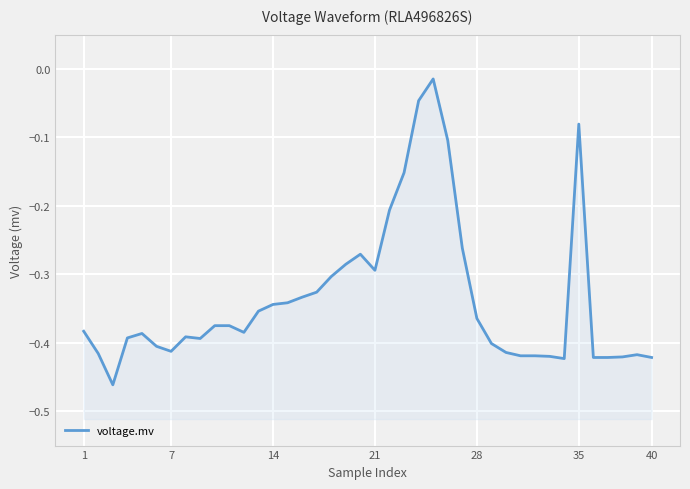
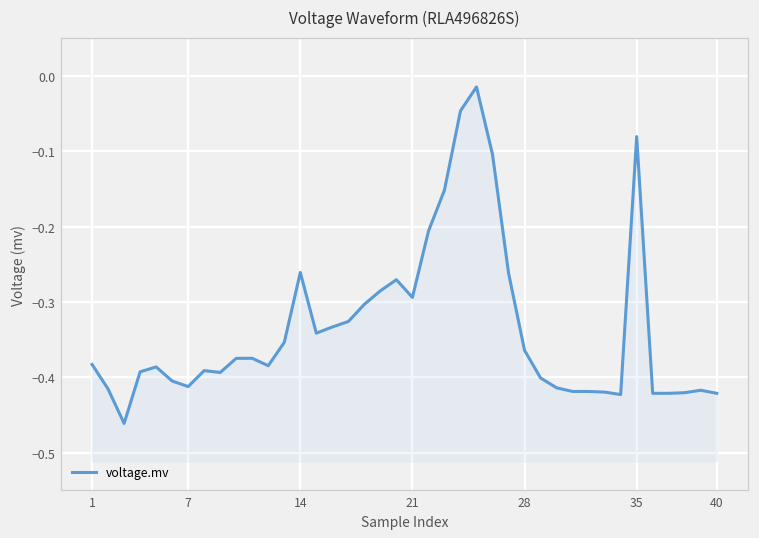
14: -0.34 -> -0.26
